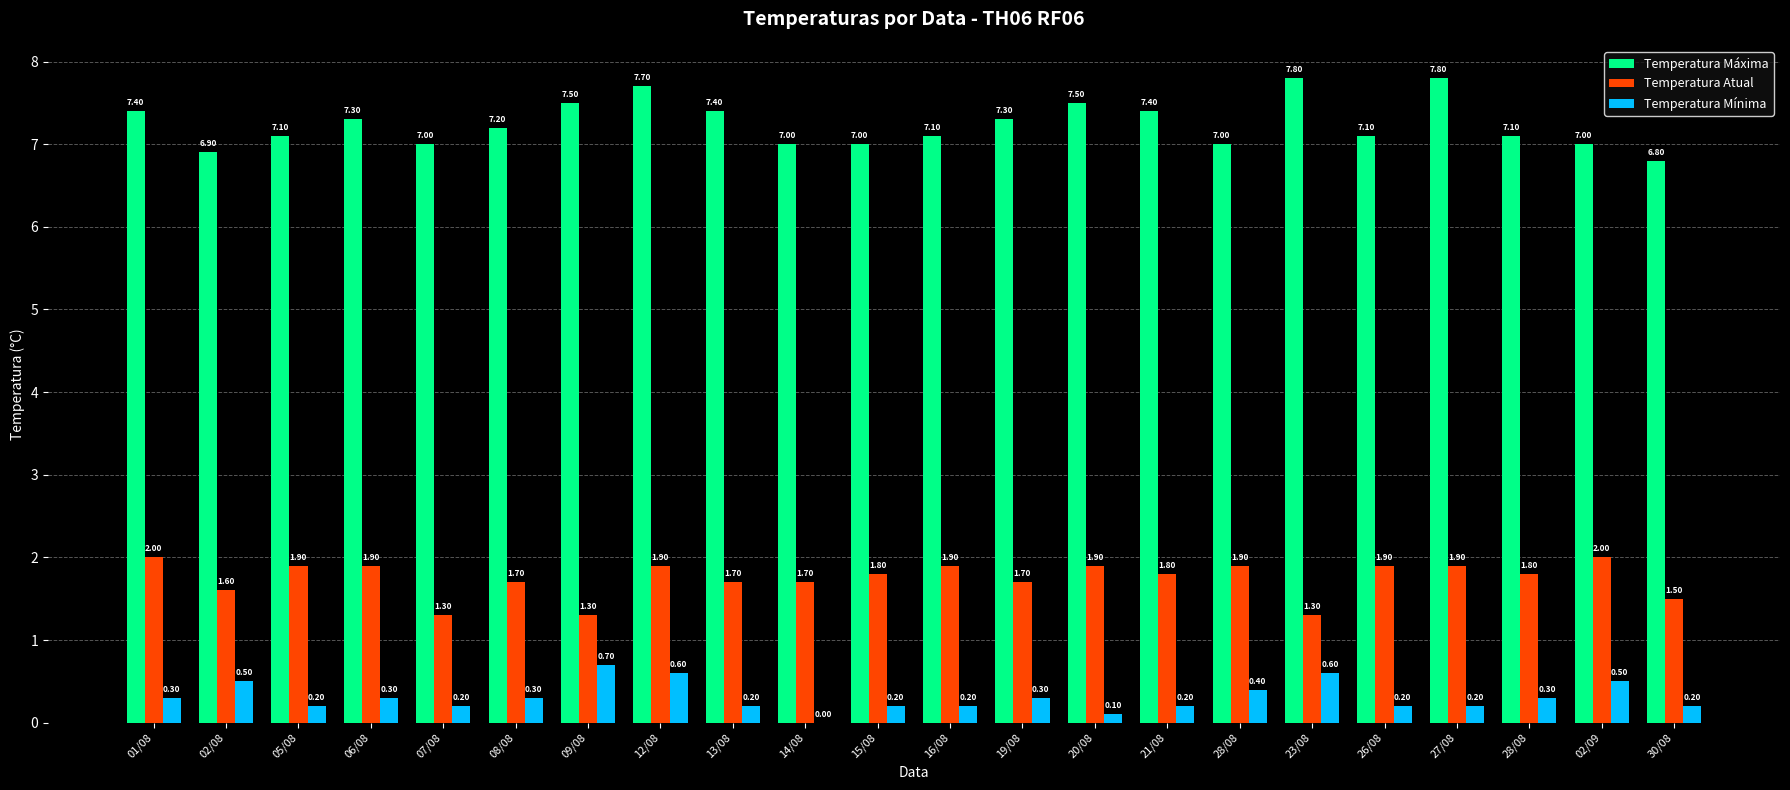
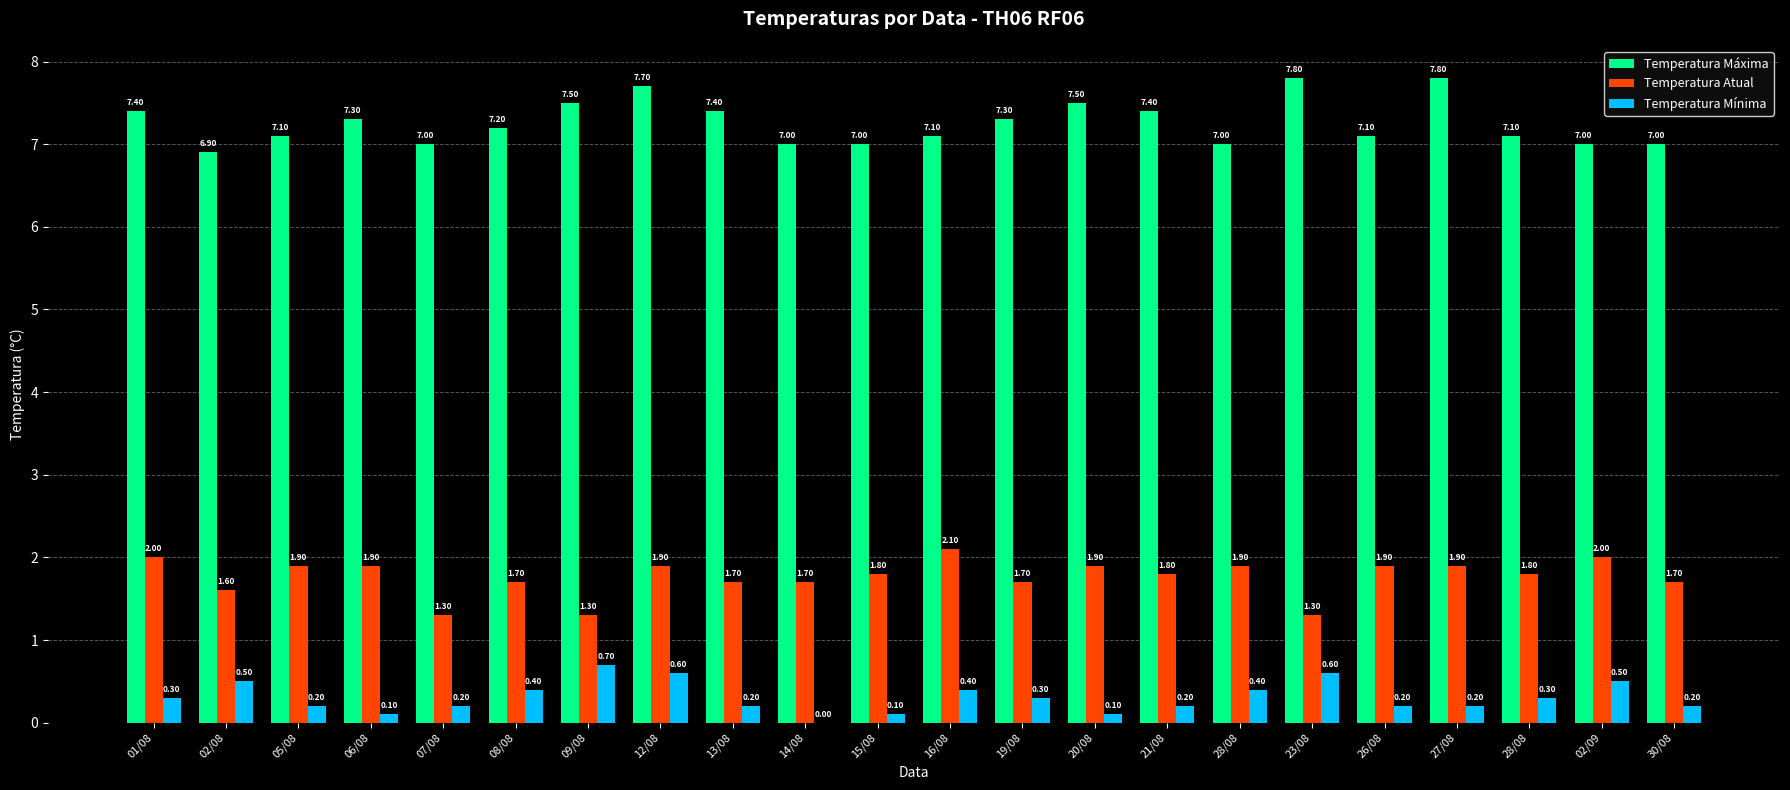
Temperatura Mínima, 06/08: 0.30 -> 0.10
Temperatura Mínima, 08/08: 0.30 -> 0.40
Temperatura Mínima, 15/08: 0.20 -> 0.10
Temperatura Atual, 16/08: 1.90 -> 2.10
Temperatura Mínima, 16/08: 0.20 -> 0.40
Temperatura Máxima, 30/08: 6.80 -> 7.00
Temperatura Atual, 30/08: 1.50 -> 1.70
